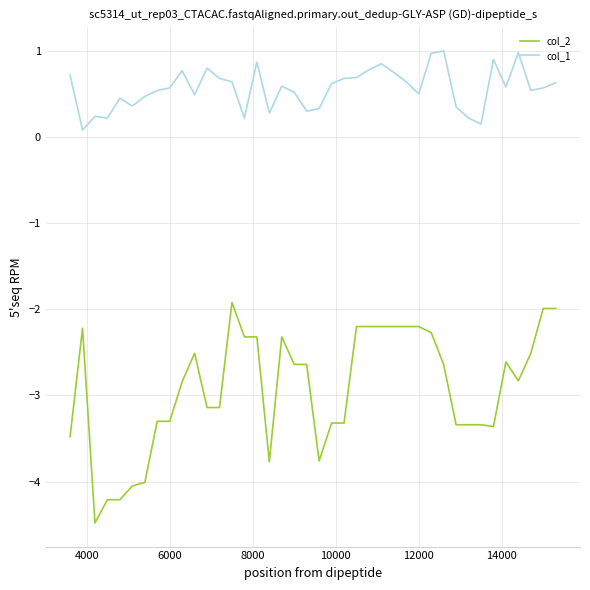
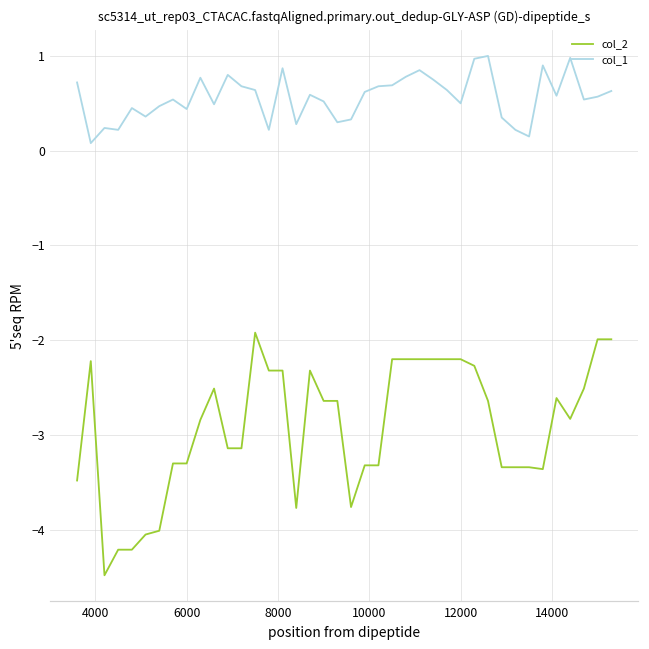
col_1, 6000: 0.6 -> 0.4
